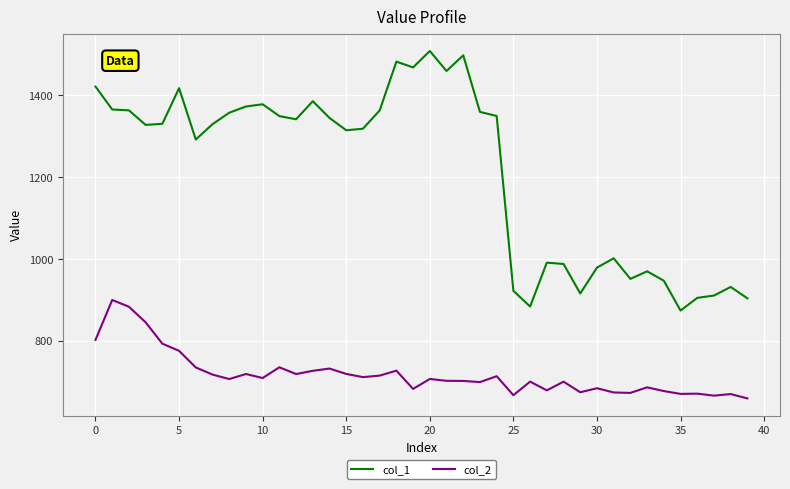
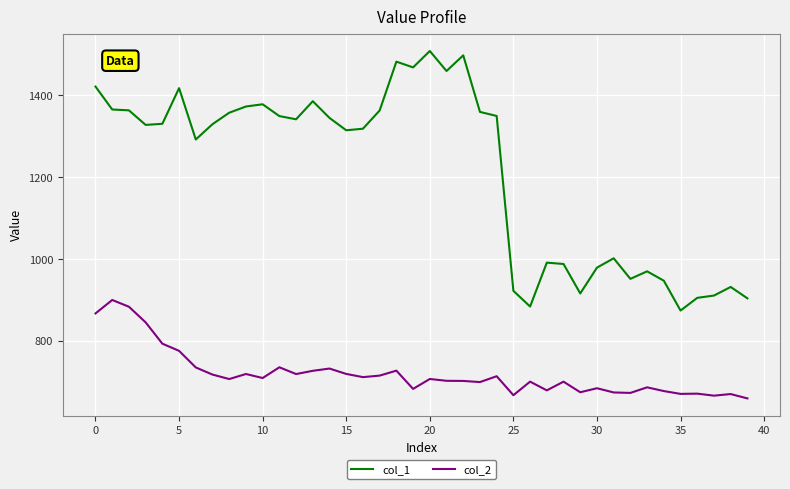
col_2, 0: 800 -> 870
